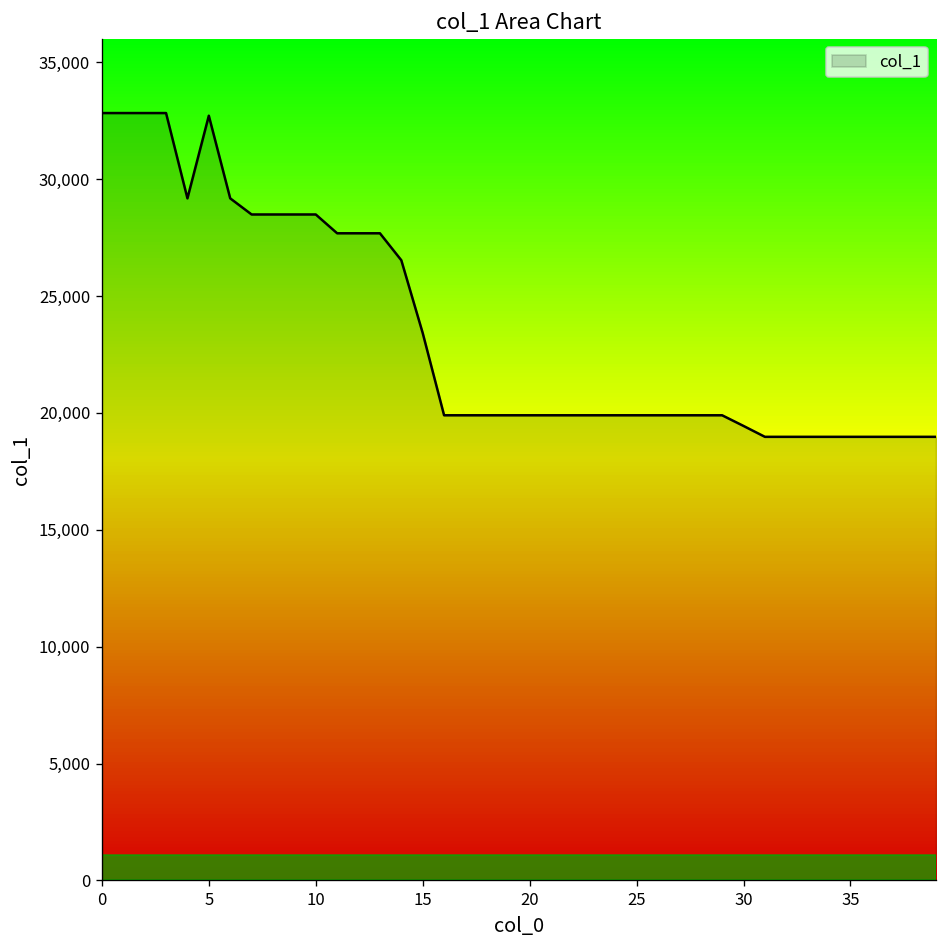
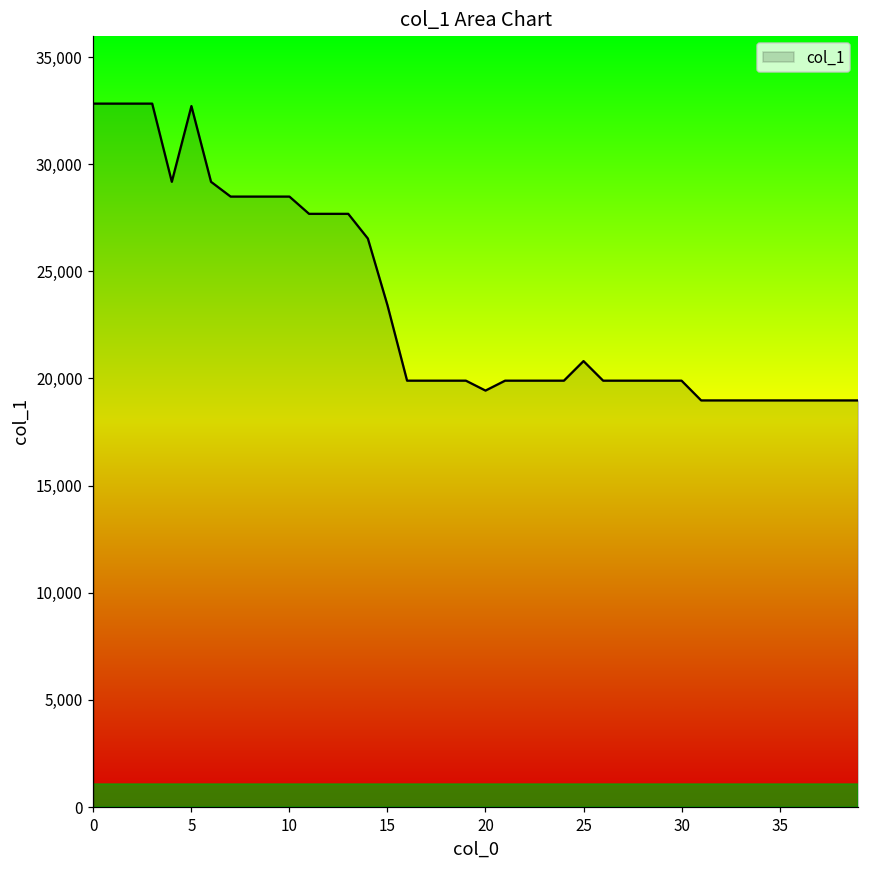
20: 19,900 -> 19,400
25: 19,900 -> 20,800
30: 19,400 -> 19,900
